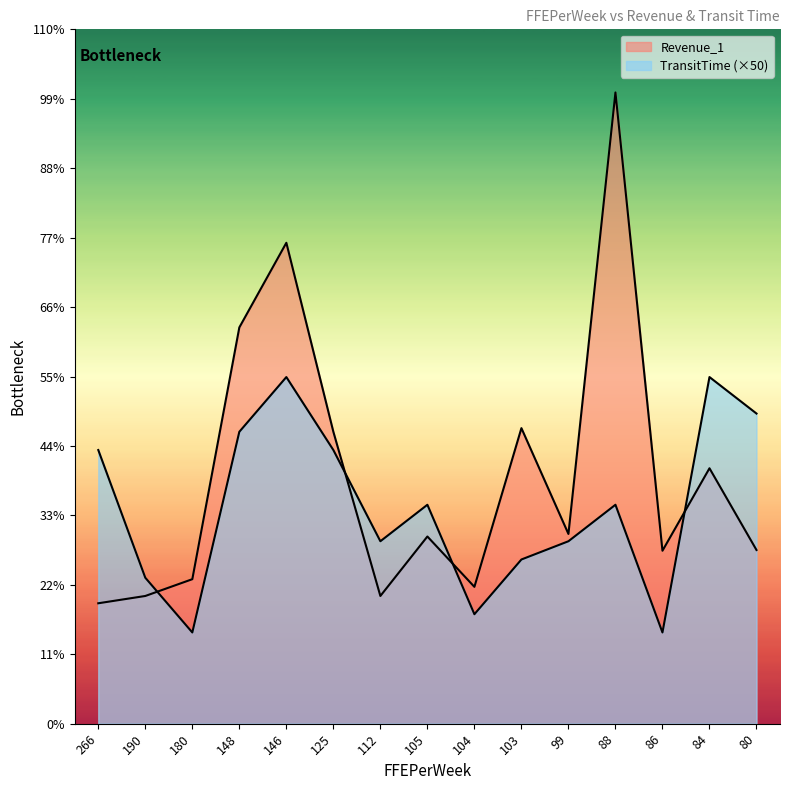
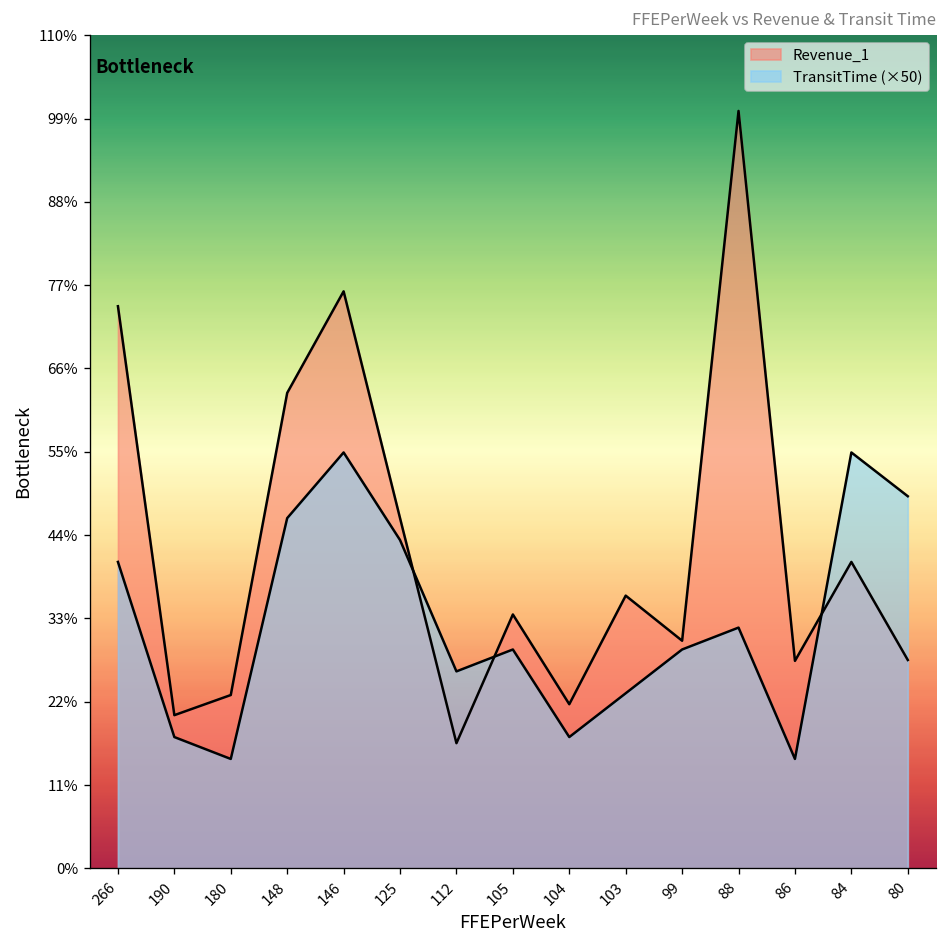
Revenue_1, 266: 19% -> 74%
TransitTime (×50), 266: 43% -> 40%
TransitTime (×50), 190: 23% -> 17%
Revenue_1, 112: 20% -> 17%
TransitTime (×50), 112: 29% -> 26%
Revenue_1, 105: 30% -> 34%
TransitTime (×50), 105: 35% -> 29%
Revenue_1, 103: 47% -> 36%
TransitTime (×50), 103: 26% -> 23%
TransitTime (×50), 88: 35% -> 32%
